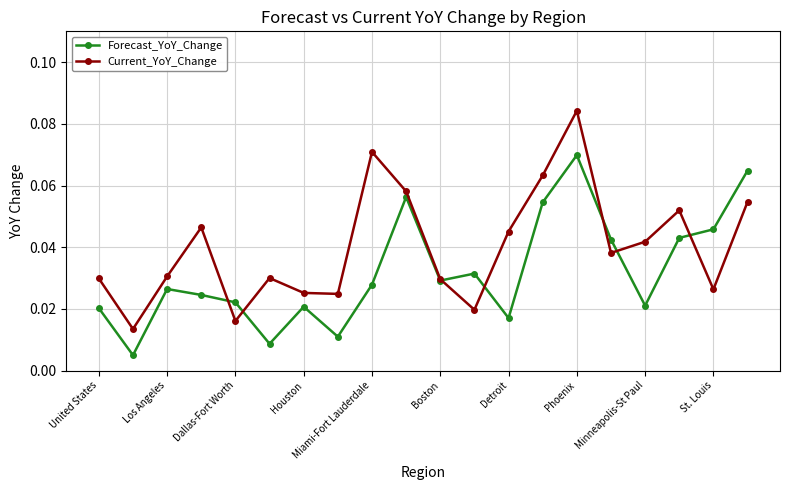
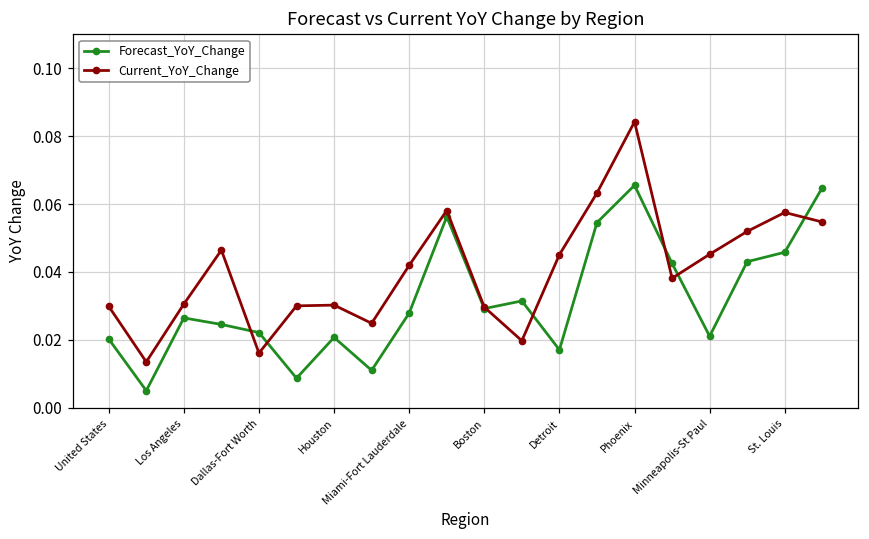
Current_YoY_Change, Houston: 0.025 -> 0.030
Current_YoY_Change, Miami-Fort Lauderdale: 0.071 -> 0.042
Forecast_YoY_Change, Phoenix: 0.070 -> 0.066
Current_YoY_Change, Minneapolis-St Paul: 0.042 -> 0.045
Current_YoY_Change, St. Louis: 0.026 -> 0.058
